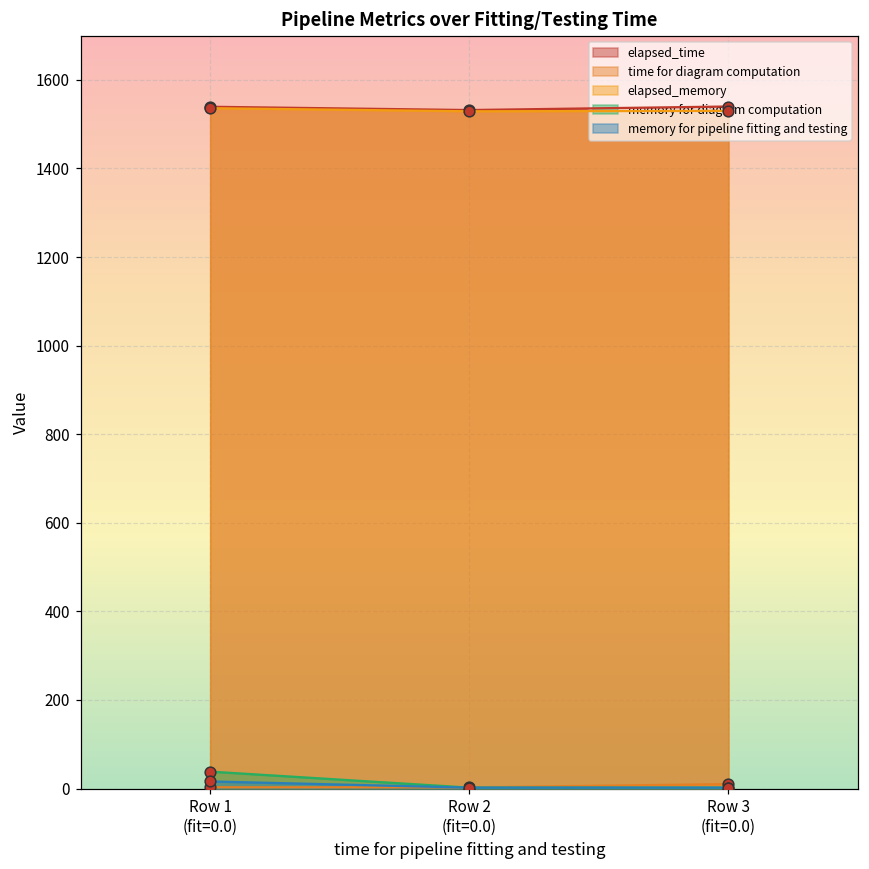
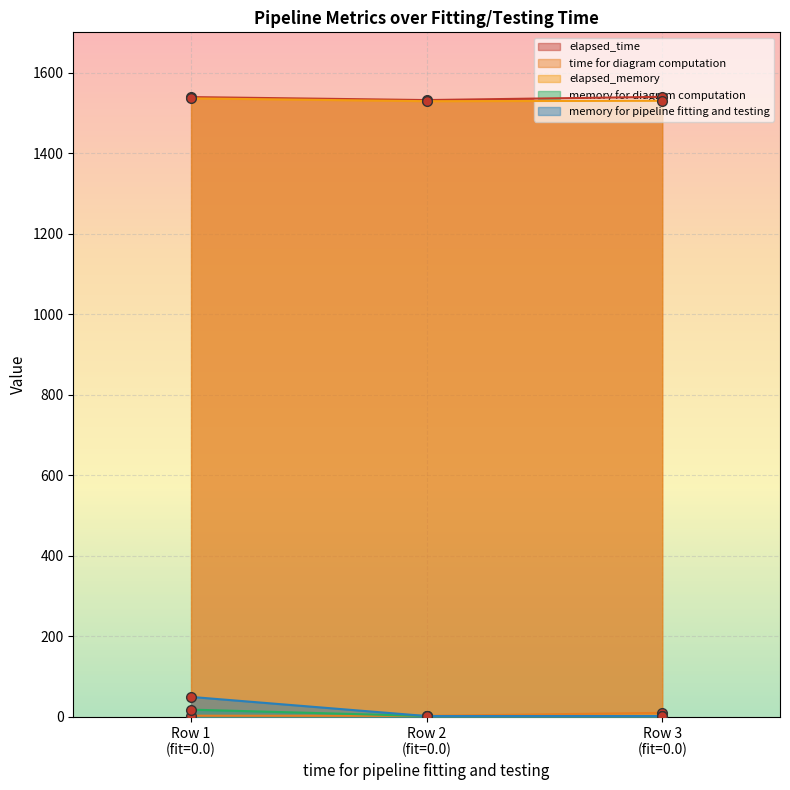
memory for diagram computation, Row 1 (fit=0.0): 40 -> 20
memory for pipeline fitting and testing, Row 1 (fit=0.0): 20 -> 50
